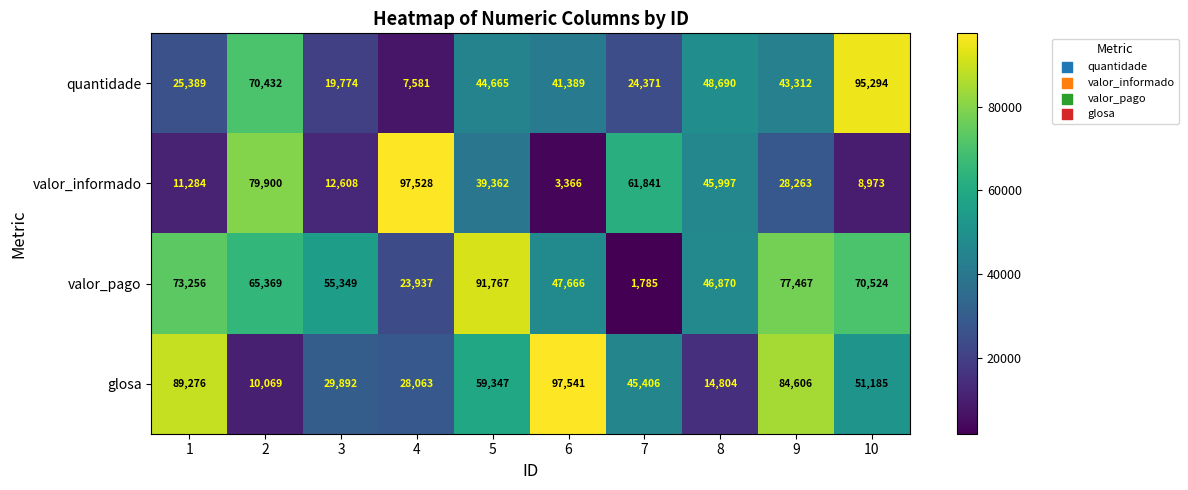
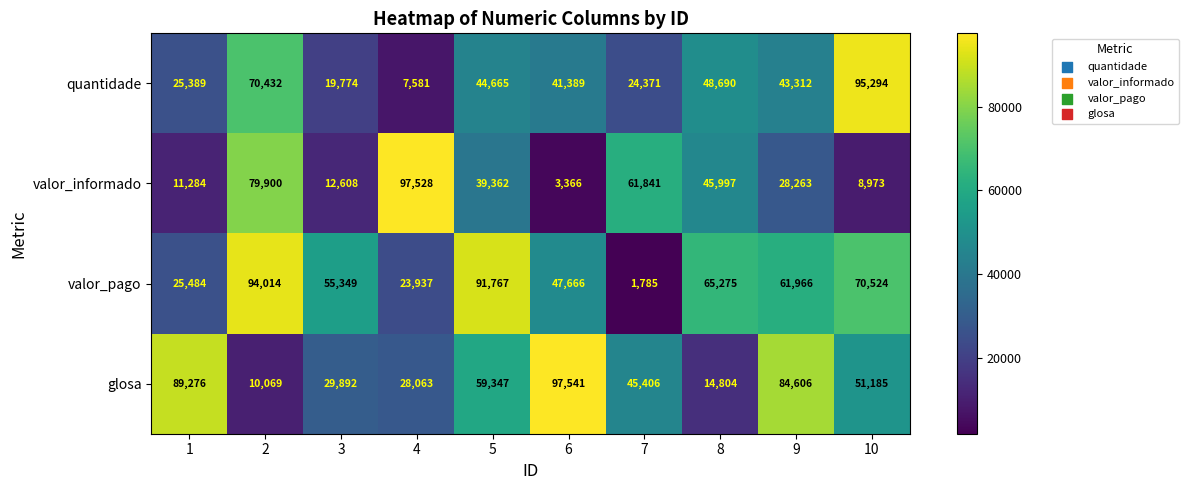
valor_pago, 1: 73,256 -> 25,484
valor_pago, 2: 65,369 -> 94,014
valor_pago, 8: 46,870 -> 65,275
valor_pago, 9: 77,467 -> 61,966
